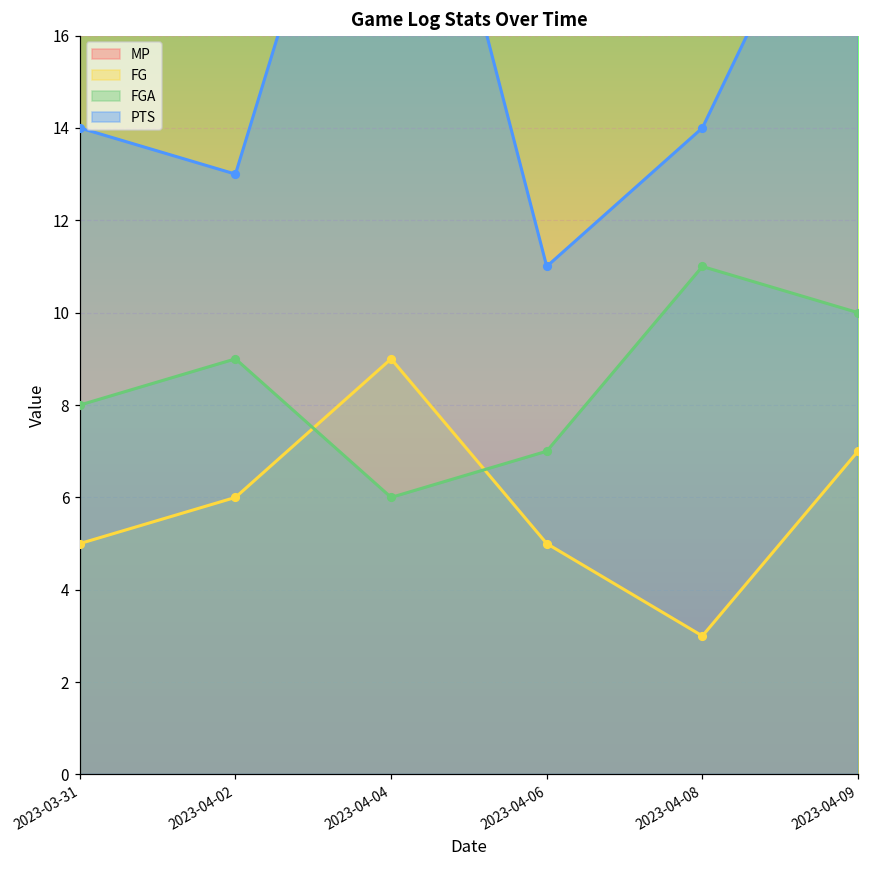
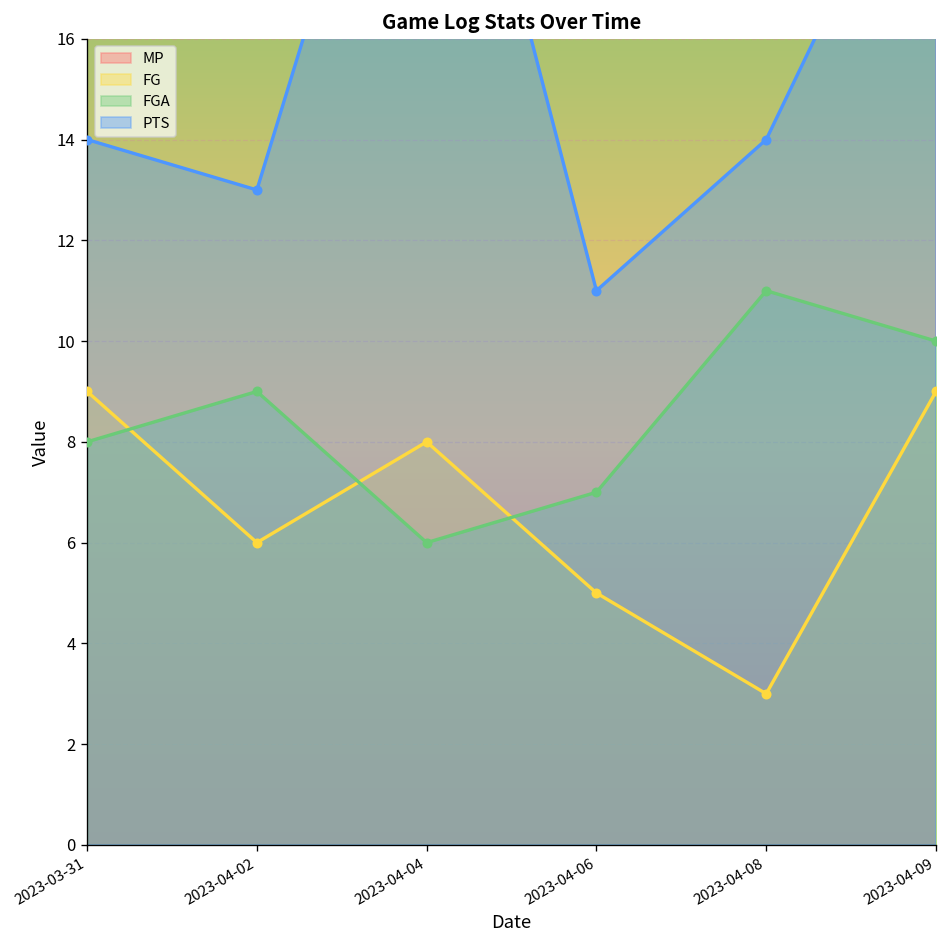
FG, 2023-03-31: 5 -> 9
FG, 2023-04-04: 9 -> 8
FG, 2023-04-09: 7 -> 9
